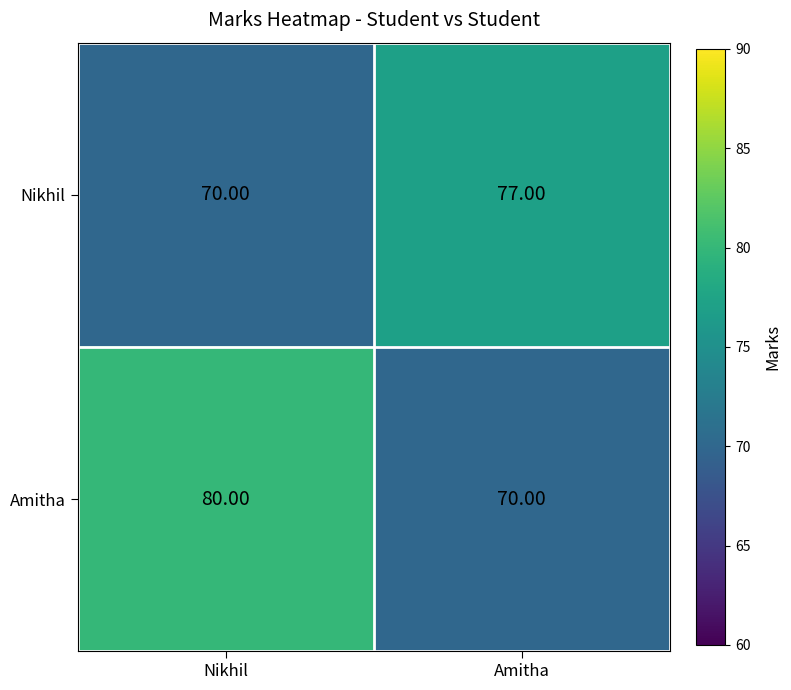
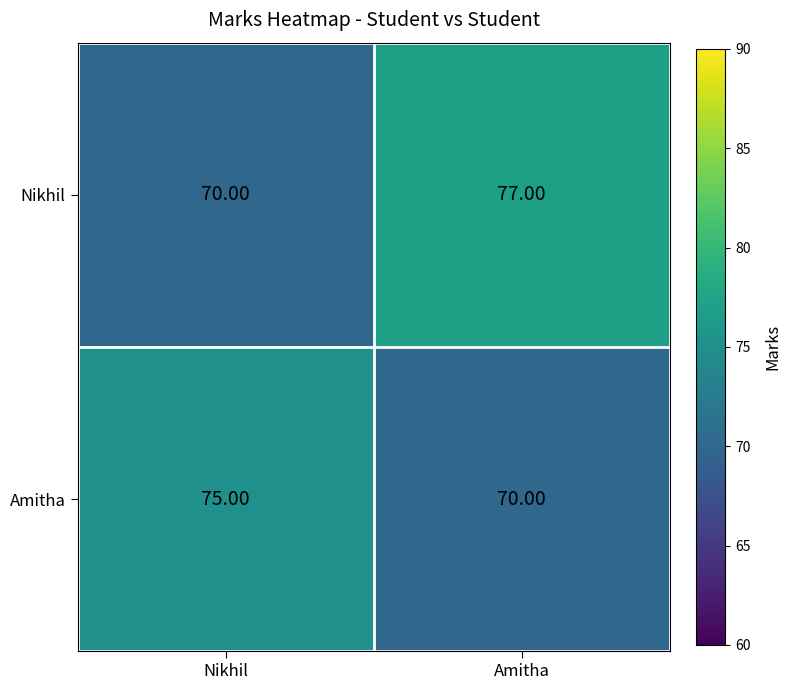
Amitha, Nikhil: 80.00 -> 75.00
